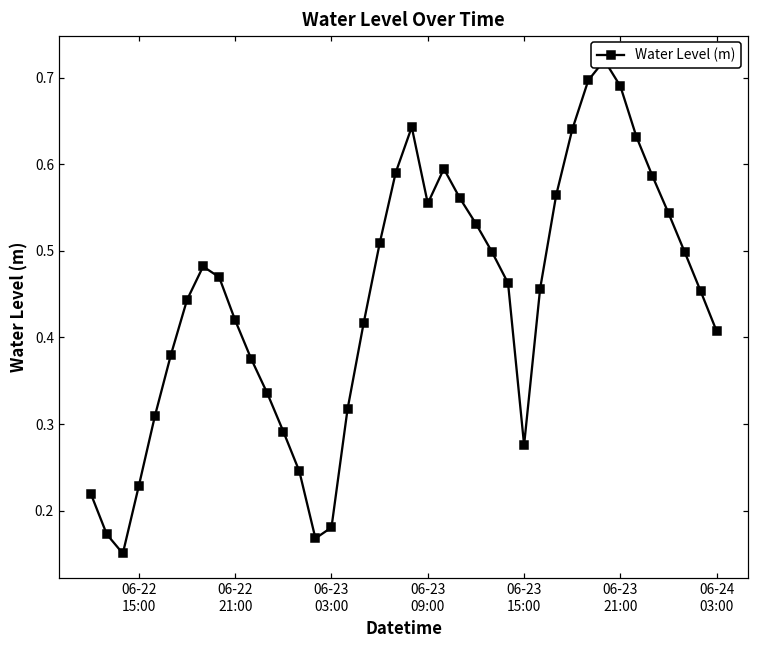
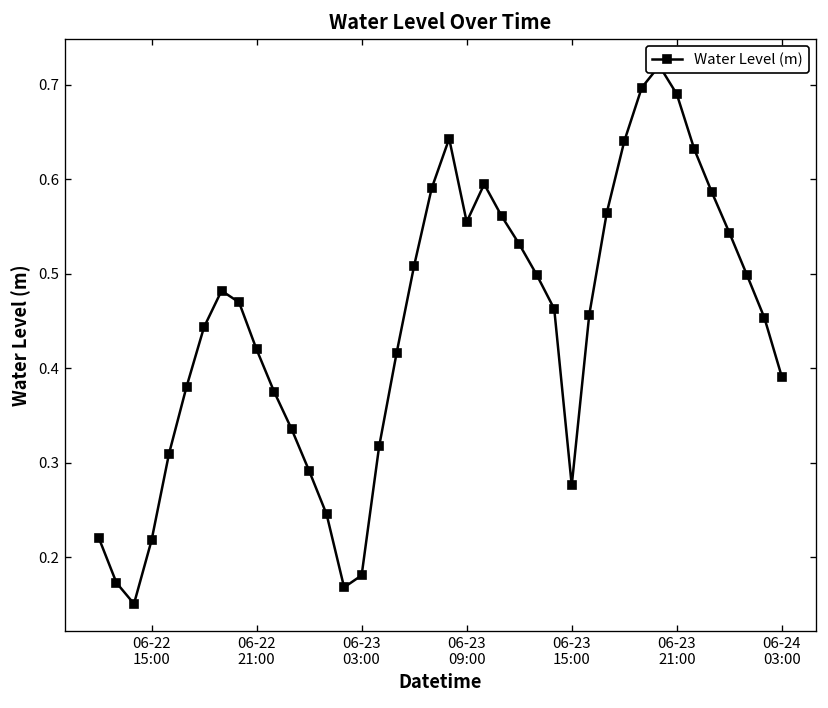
06-22 15:00: 0.23 -> 0.22
06-24 03:00: 0.41 -> 0.39
